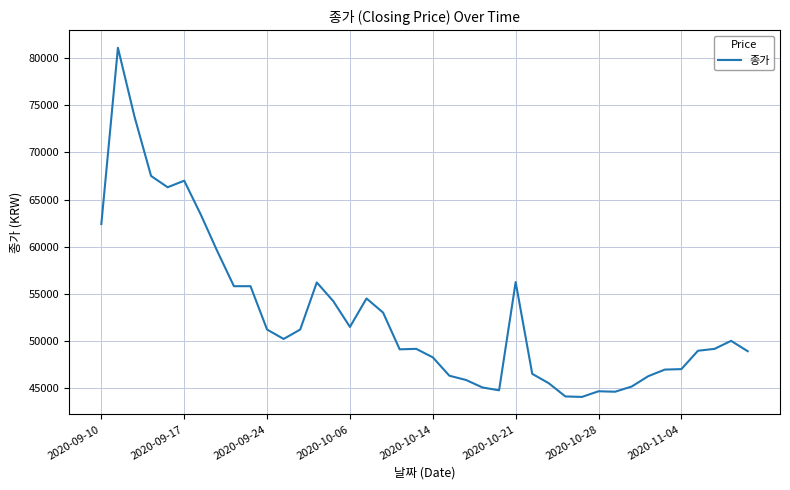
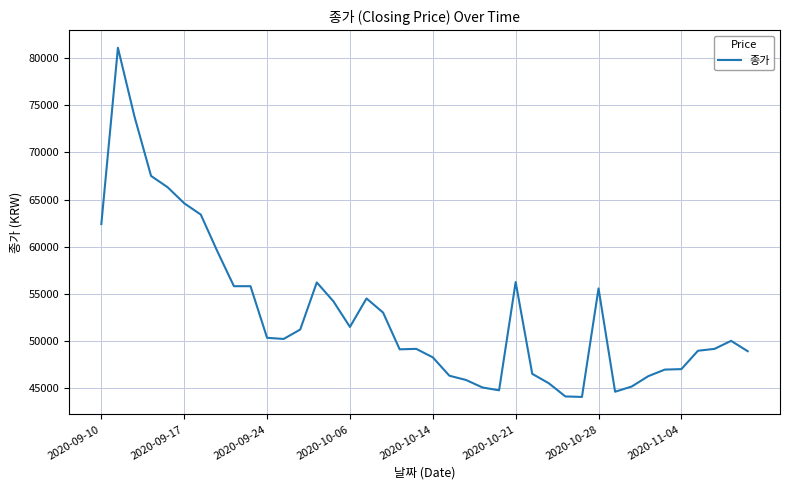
2020-09-17: 67000 -> 65000
2020-09-24: 51000 -> 50000
2020-10-28: 45000 -> 56000
